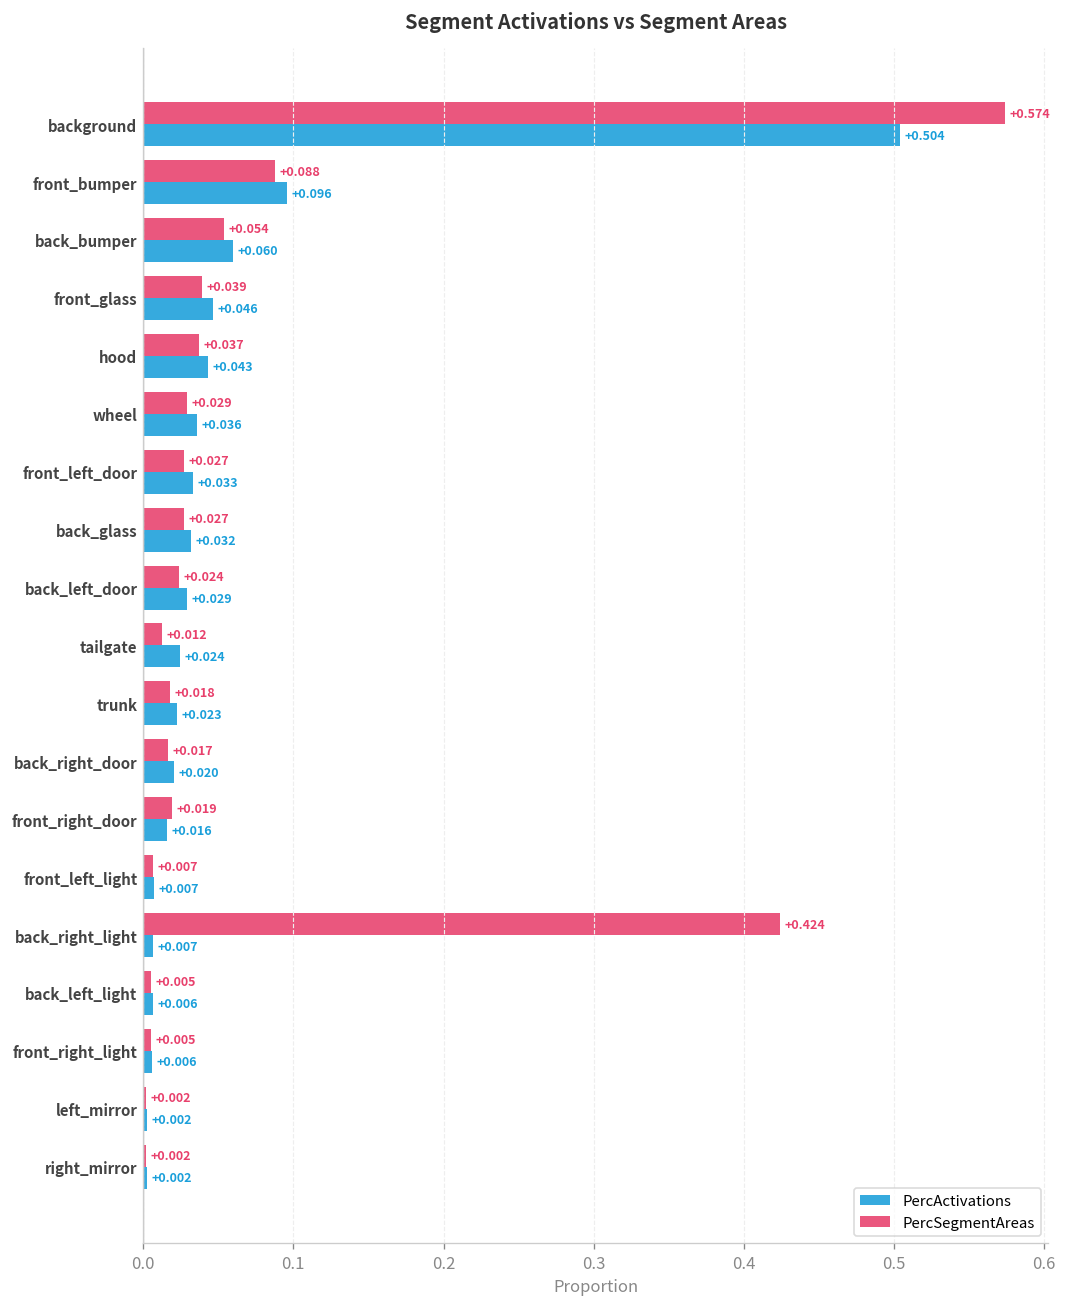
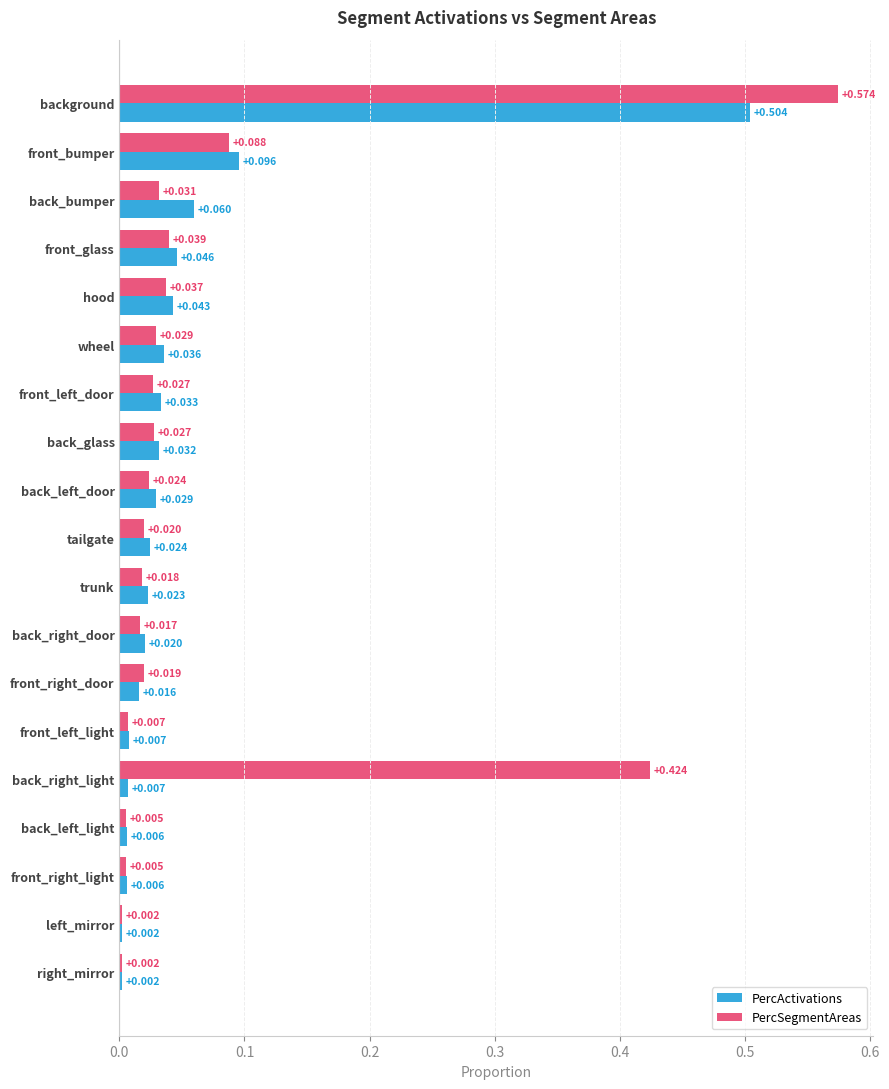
PercSegmentAreas, back_bumper: +0.054 -> +0.031
PercSegmentAreas, tailgate: +0.012 -> +0.020
